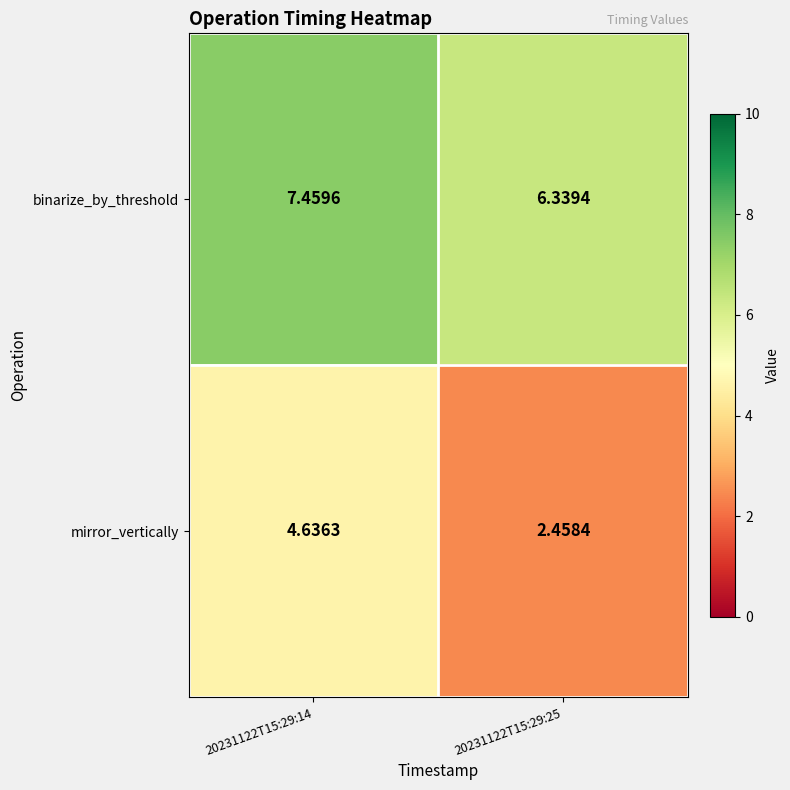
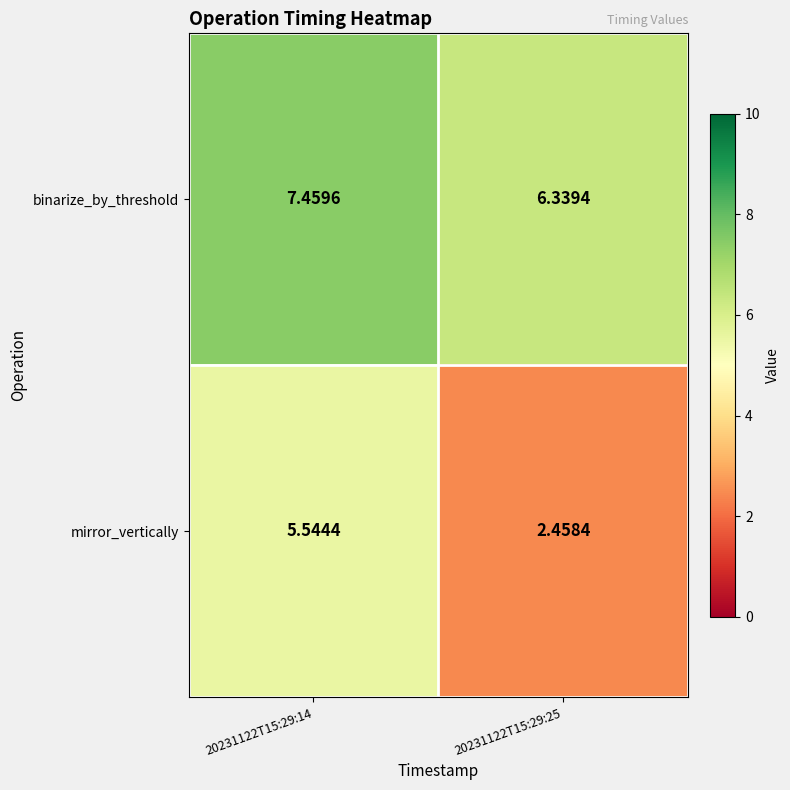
mirror_vertically, 20231122T15:29:14: 4.6363 -> 5.5444
